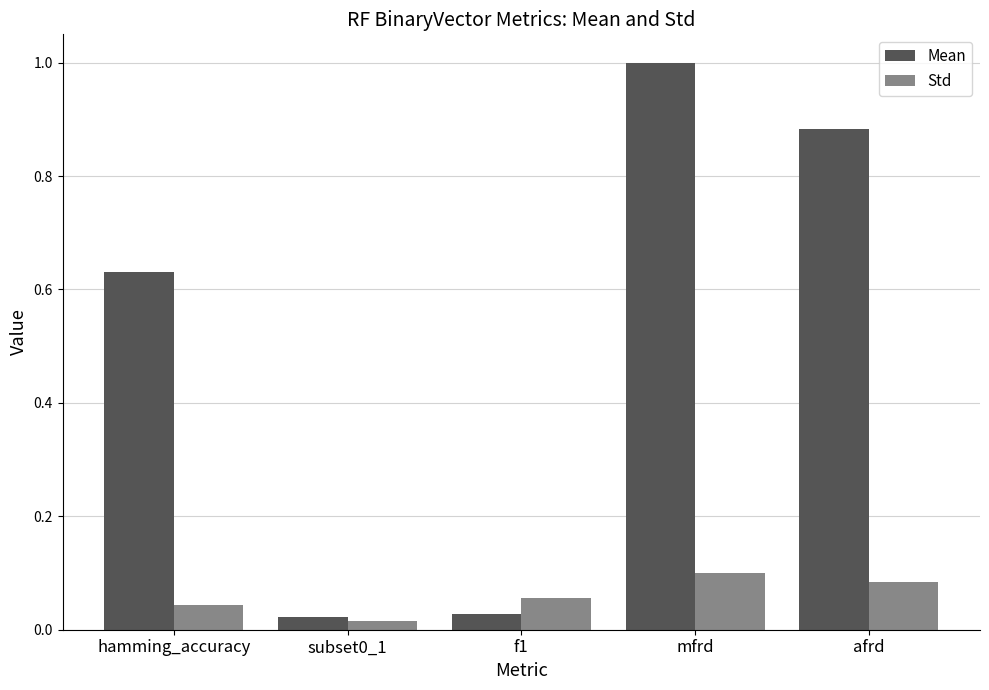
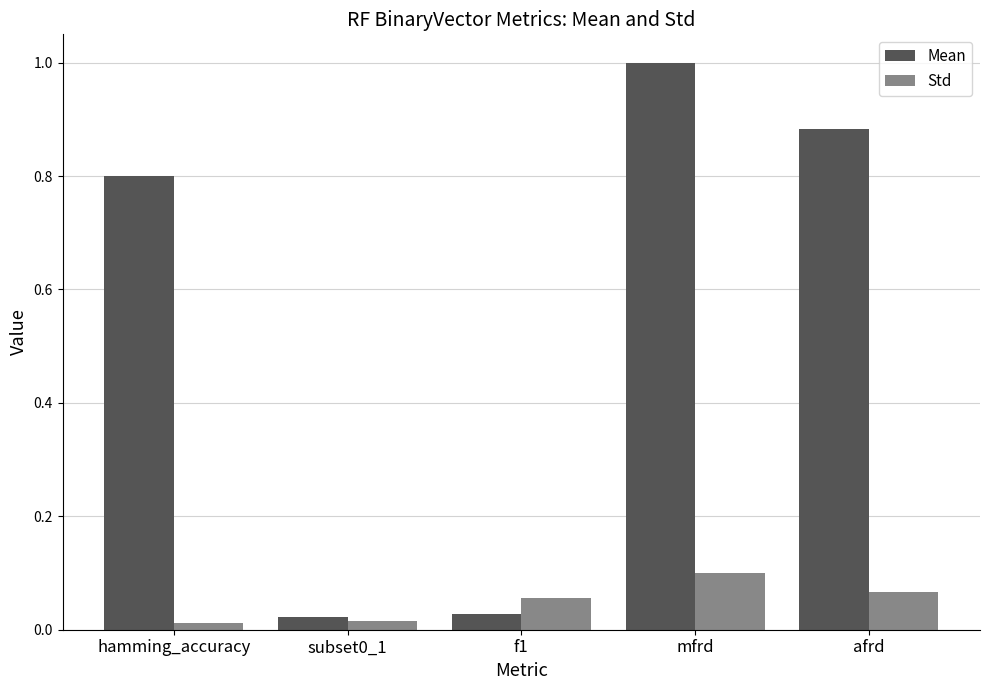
Mean, hamming_accuracy: 0.63 -> 0.80
Std, hamming_accuracy: 0.04 -> 0.01
Std, afrd: 0.08 -> 0.07
